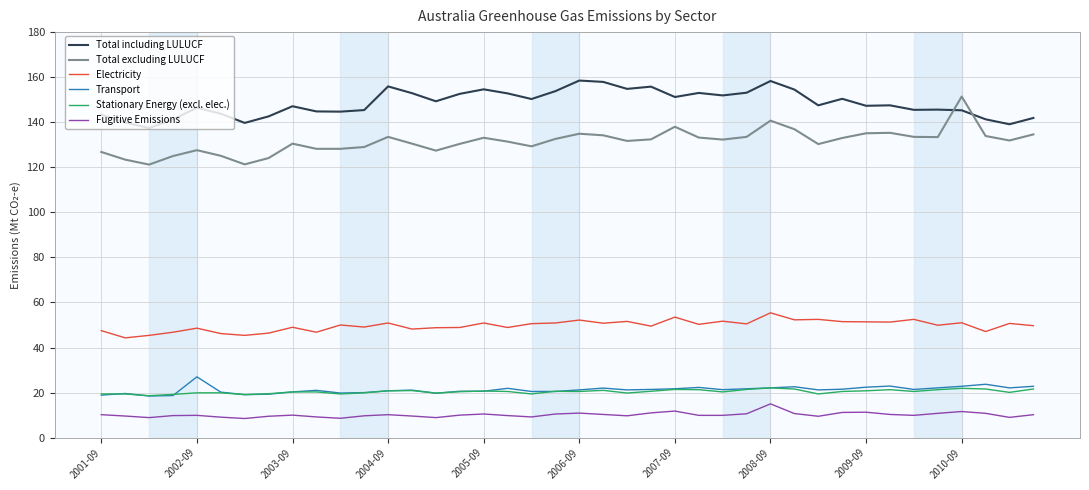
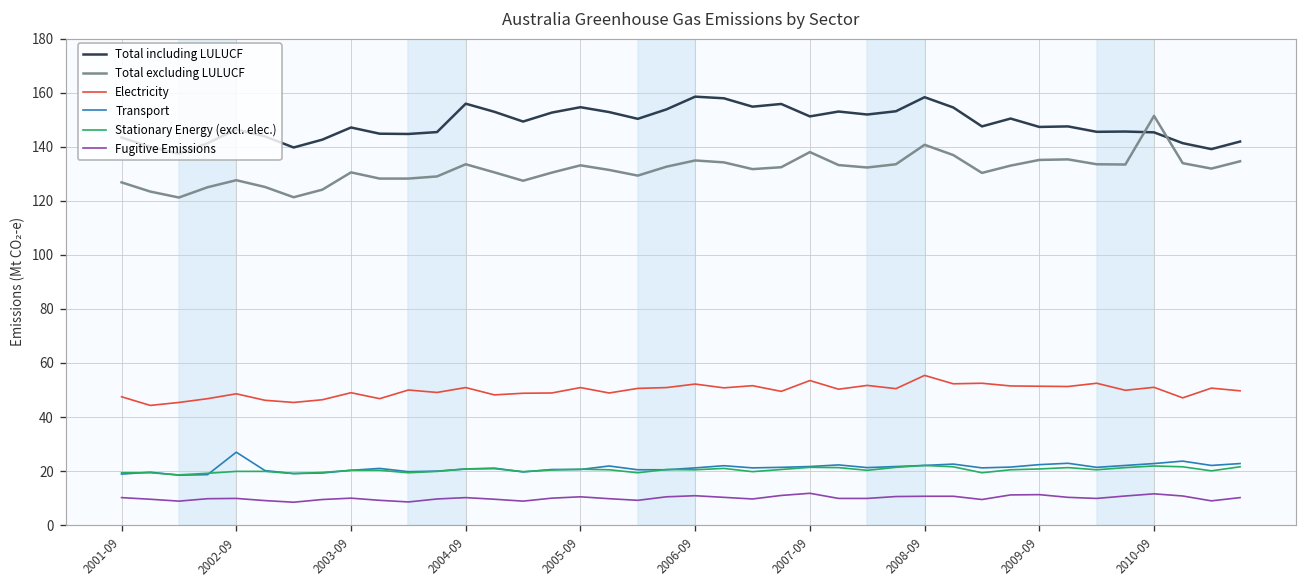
Fugitive Emissions, 2008-09: 15 -> 11
